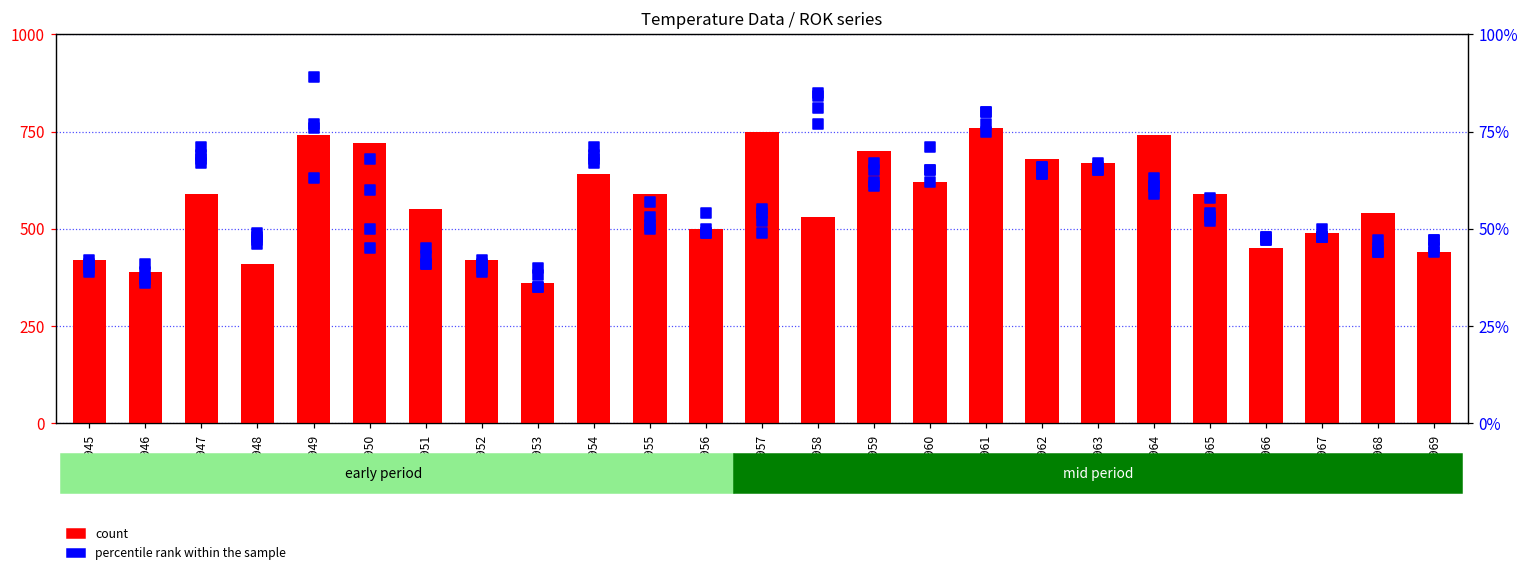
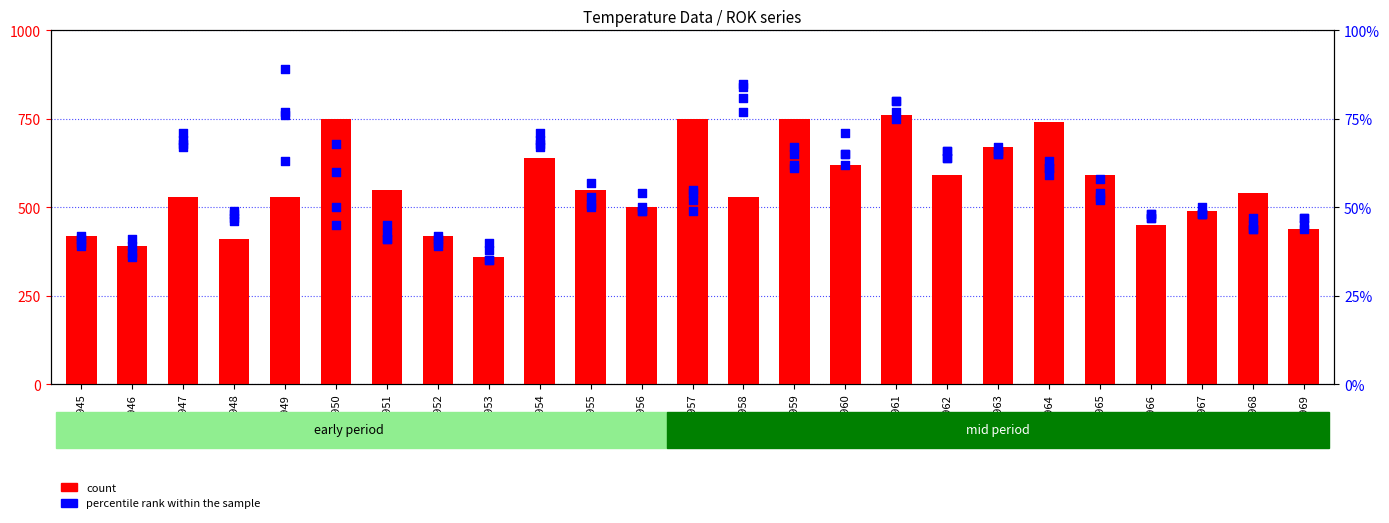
count, 1947: 590 -> 530
count, 1949: 740 -> 530
count, 1950: 720 -> 750
count, 1955: 590 -> 550
count, 1959: 700 -> 750
count, 1962: 680 -> 590
